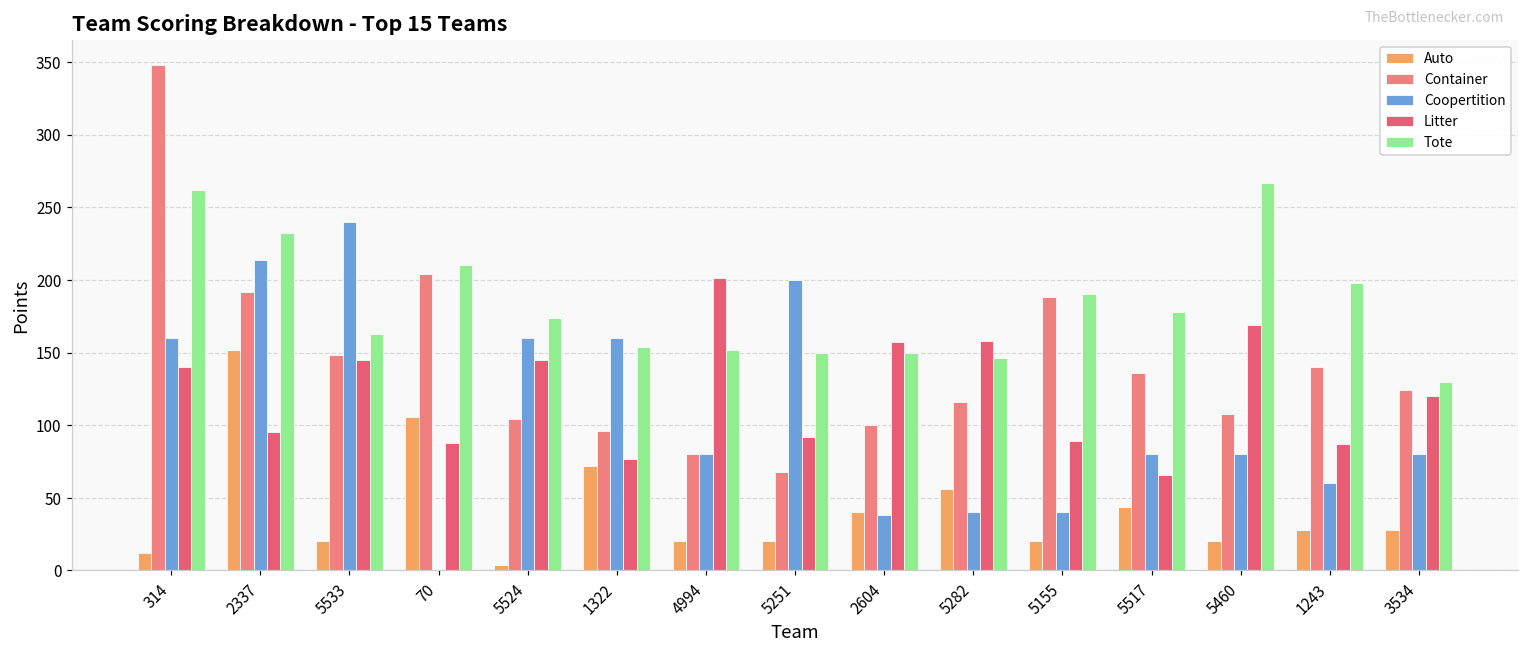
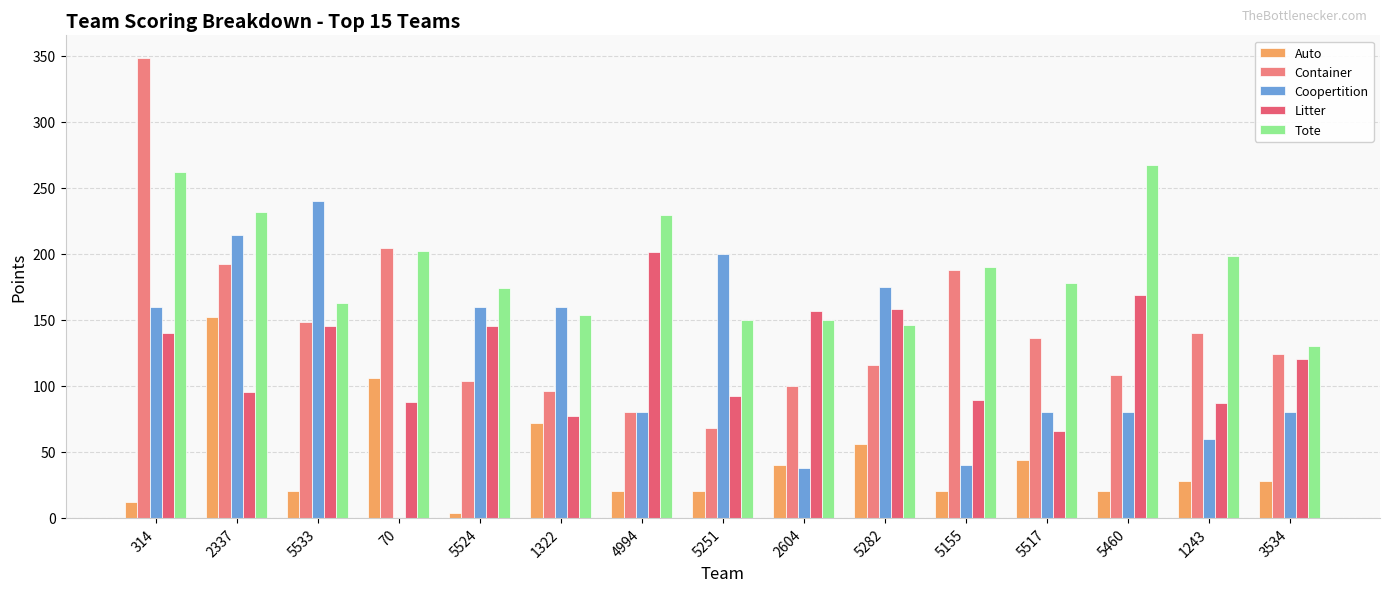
Tote, 70: 210 -> 202
Tote, 4994: 152 -> 229
Coopertition, 5282: 40 -> 175
